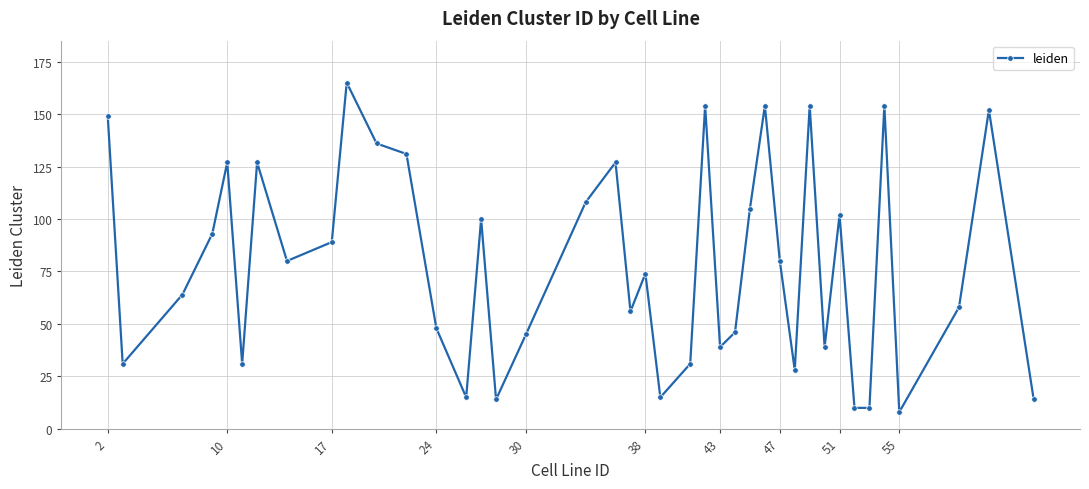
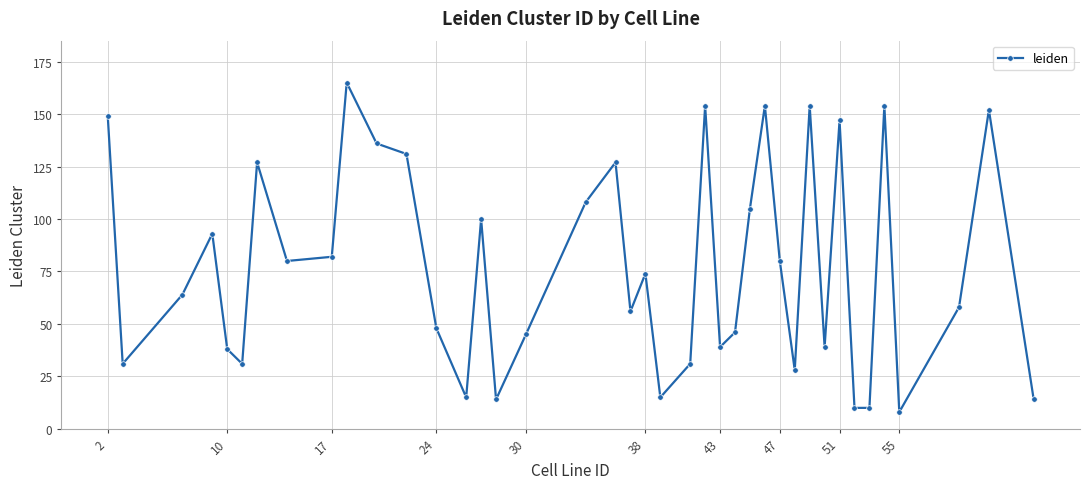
10: 127 -> 38
17: 89 -> 82
51: 102 -> 147
